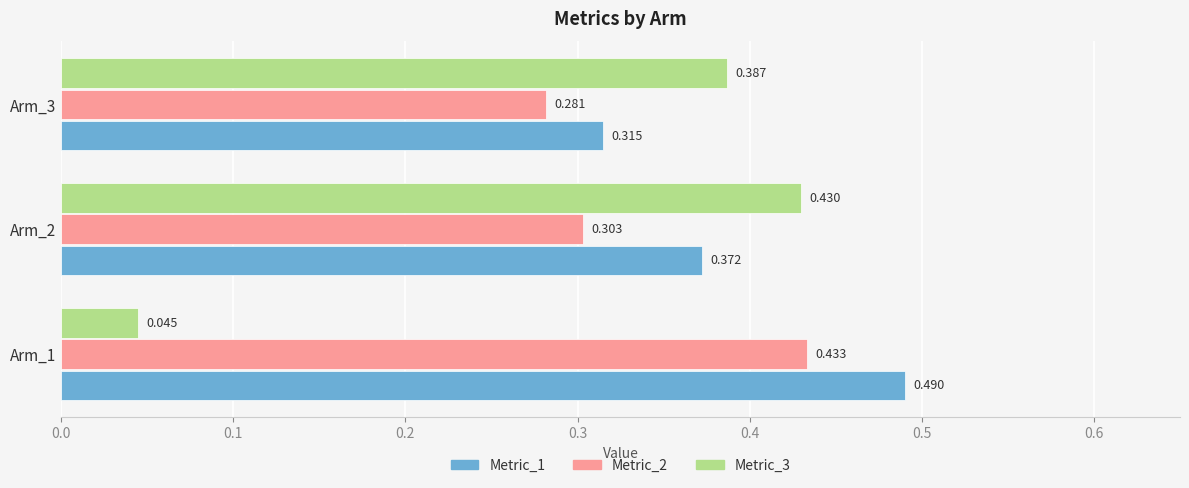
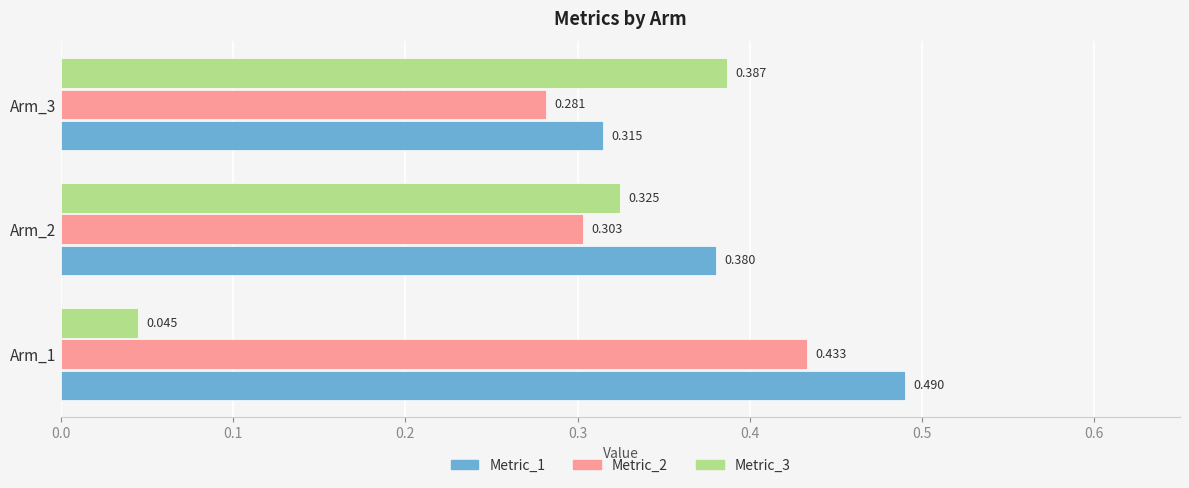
Metric_3, Arm_2: 0.430 -> 0.325
Metric_1, Arm_2: 0.372 -> 0.380
